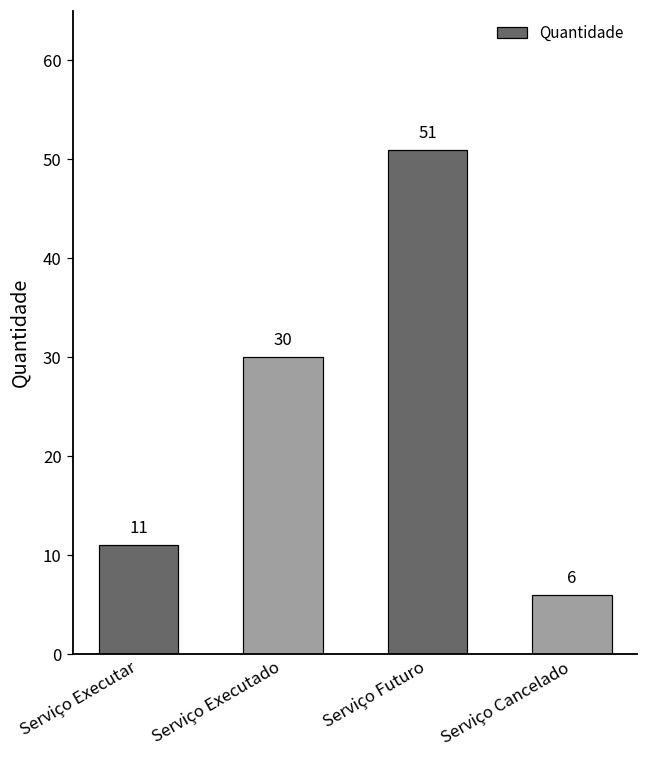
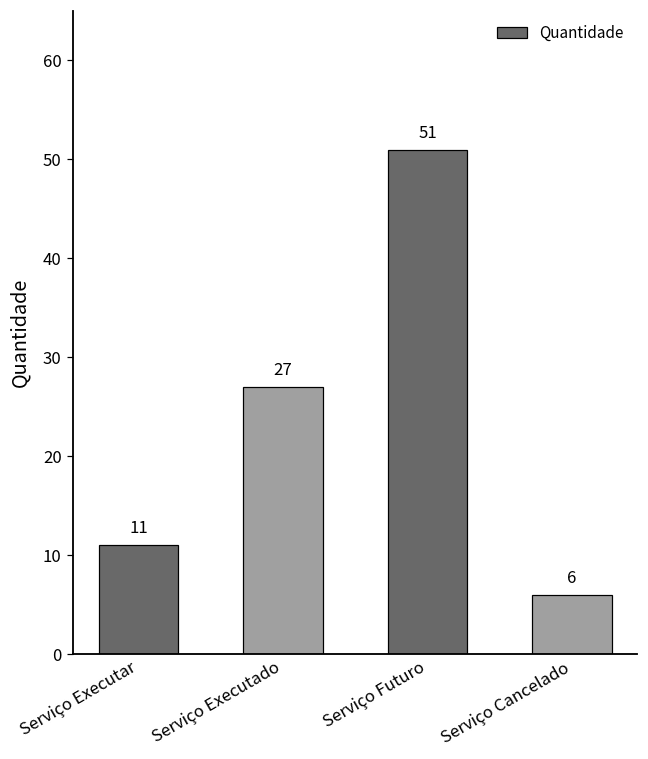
Serviço Executado: 30 -> 27
